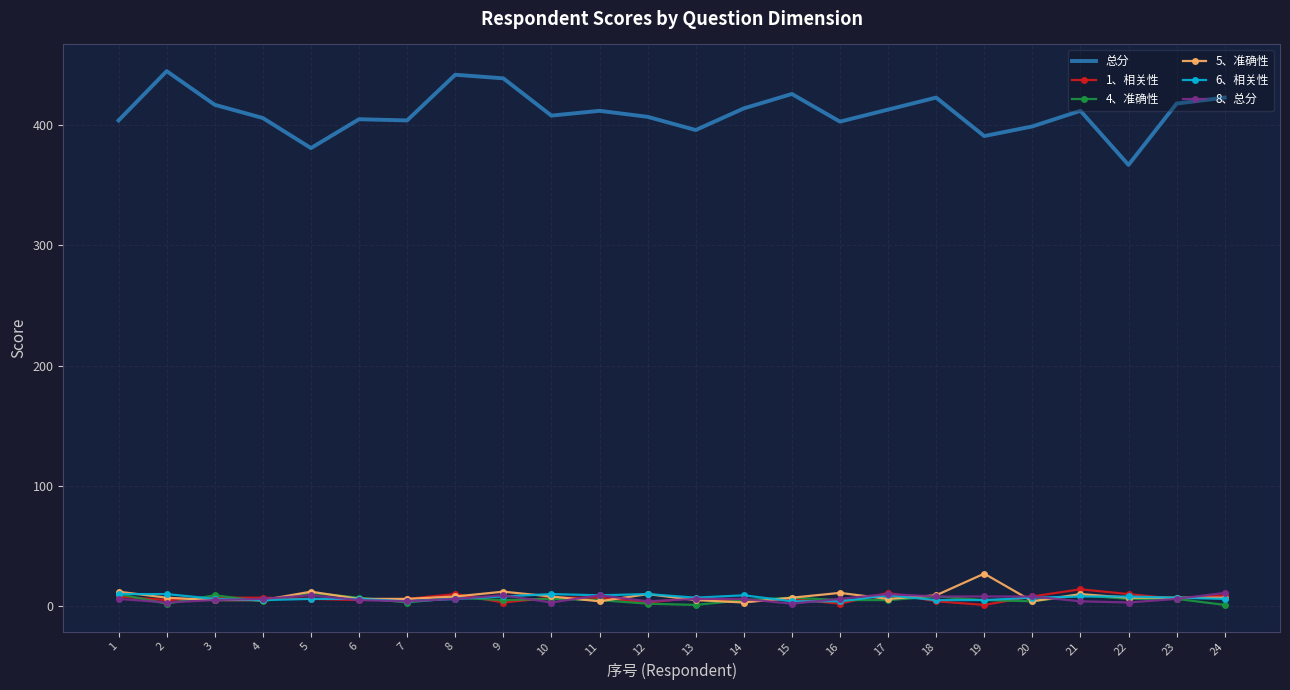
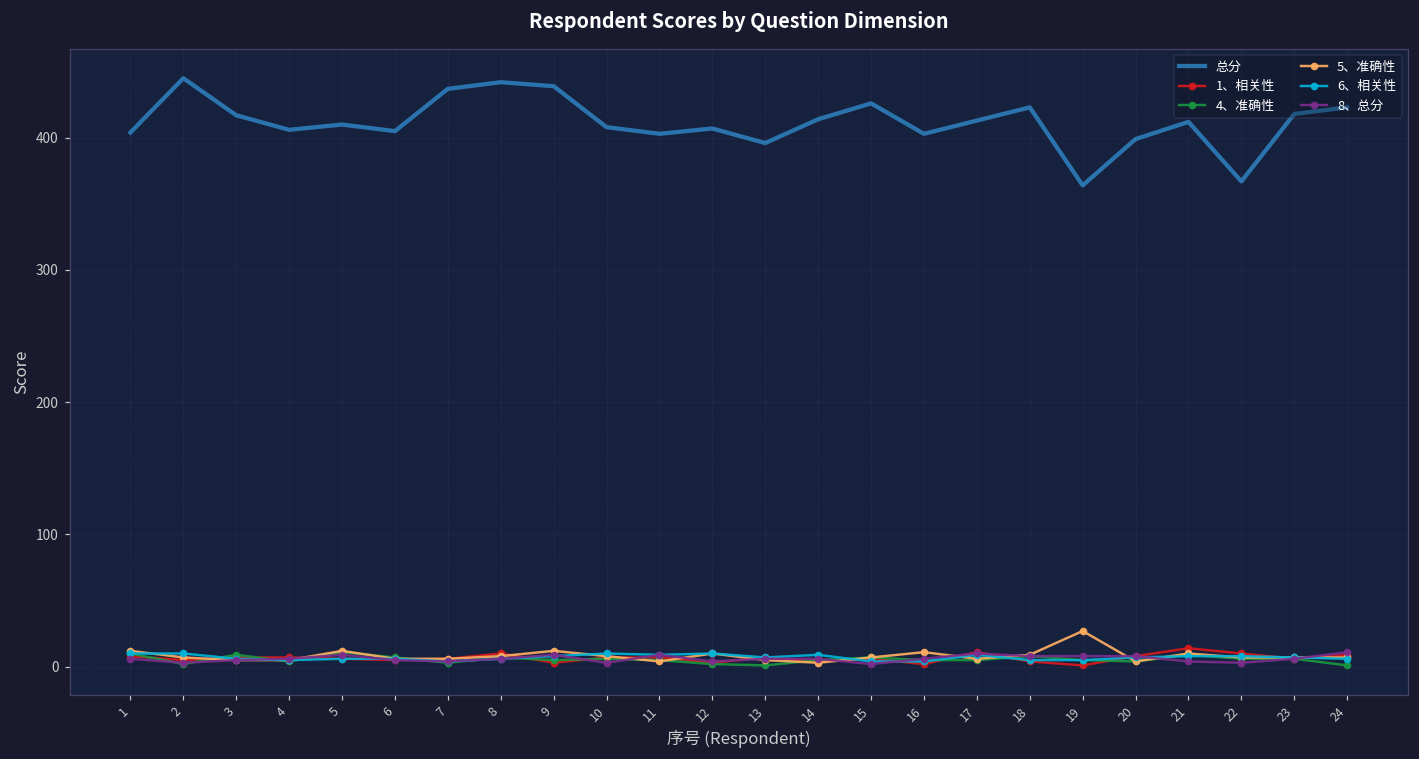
总分, 5: 381 -> 410
总分, 7: 404 -> 437
总分, 11: 412 -> 403
总分, 19: 391 -> 364
